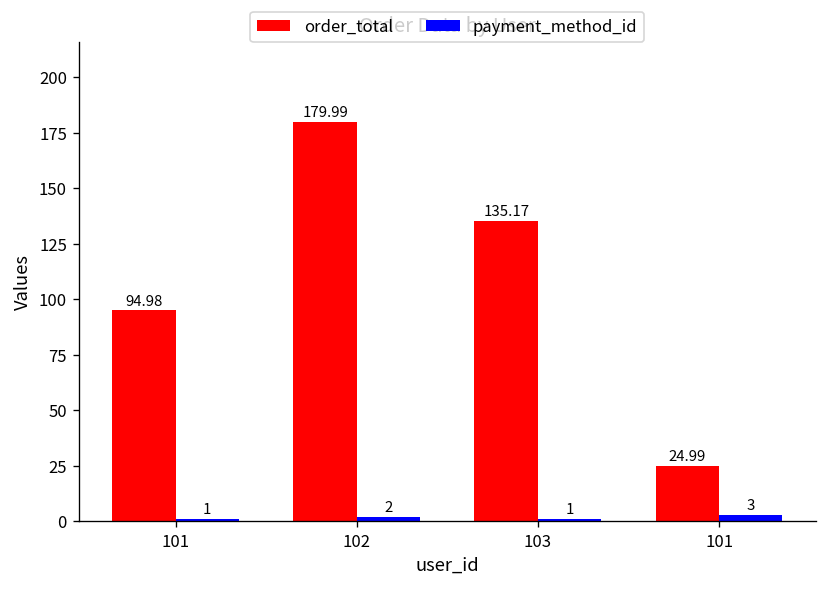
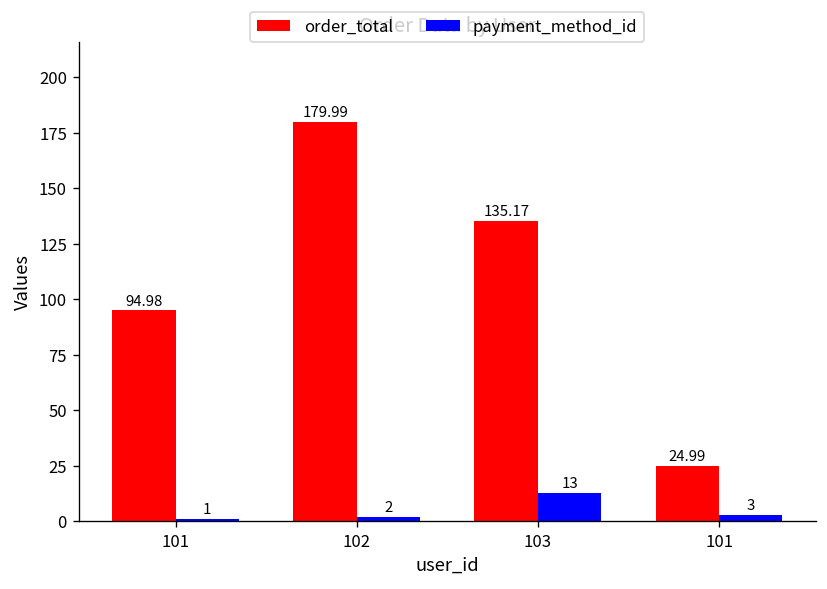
payment_method_id, 103: 1 -> 13
